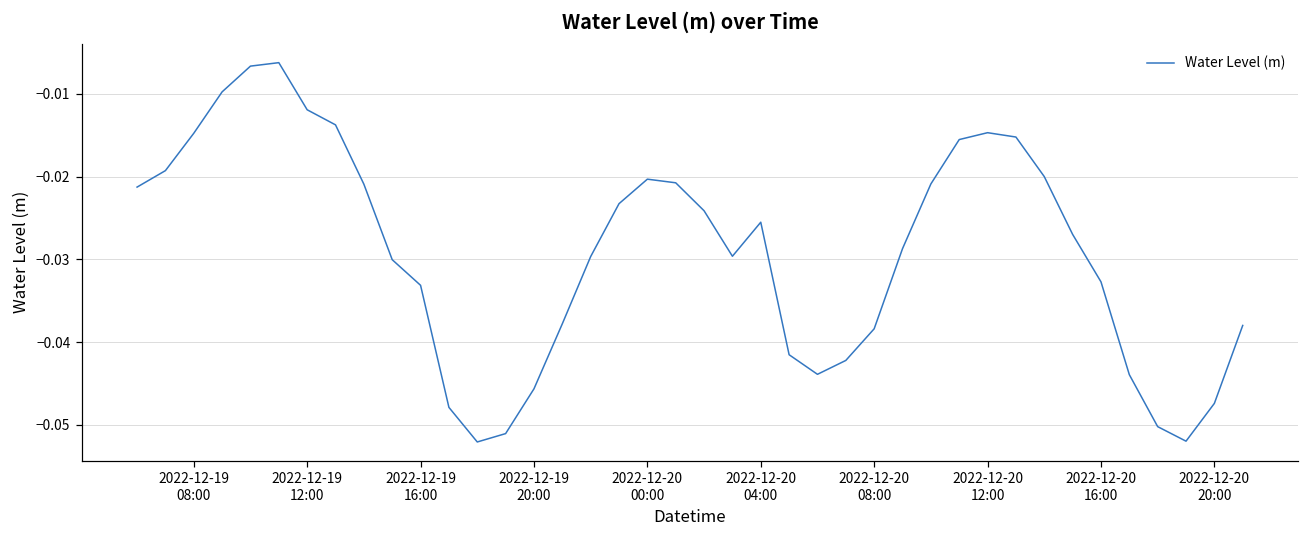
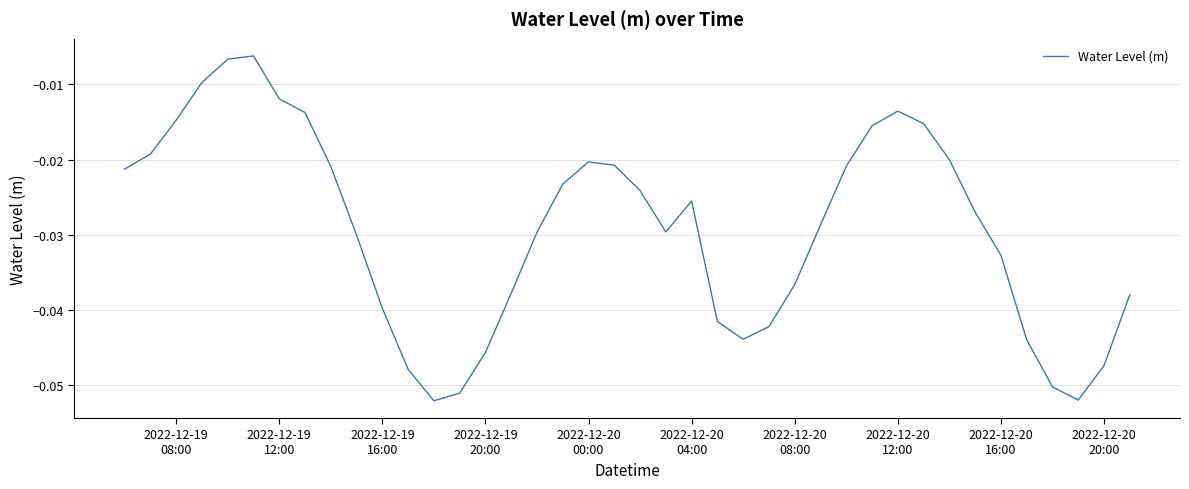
2022-12-19 16:00: -0.033 -> -0.040
2022-12-20 08:00: -0.038 -> -0.037
2022-12-20 12:00: -0.015 -> -0.014
